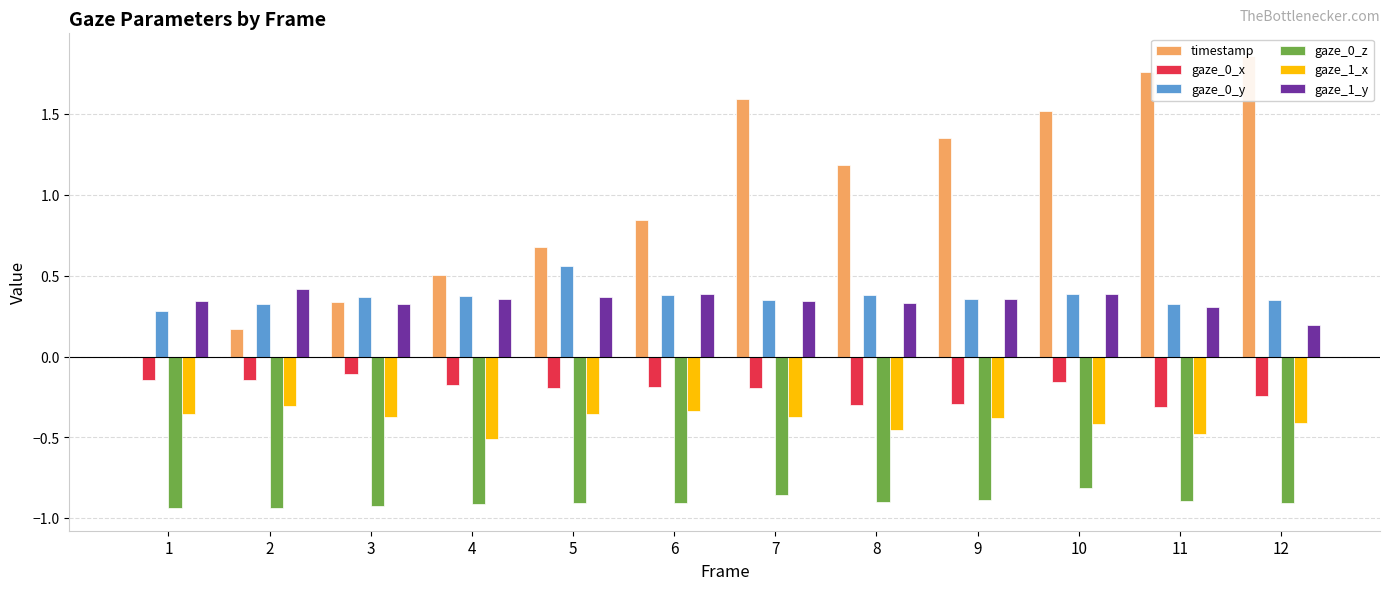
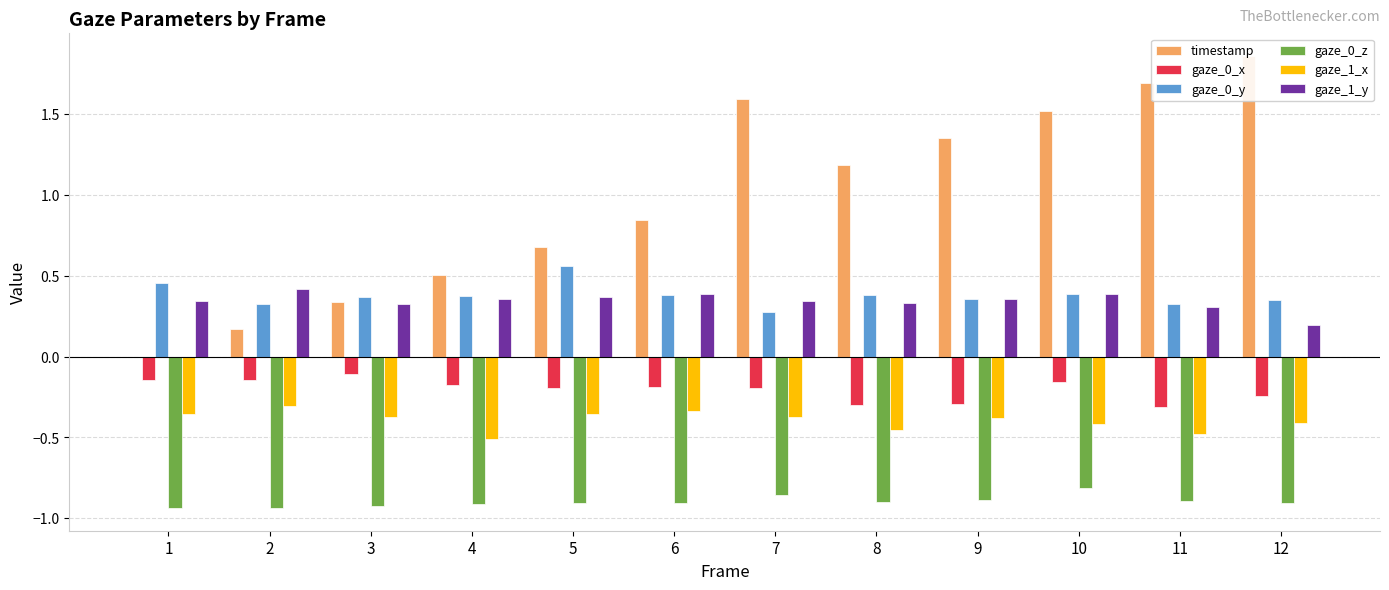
gaze_0_y, 1: 0.28 -> 0.46
gaze_0_y, 7: 0.35 -> 0.28
timestamp, 11: 1.76 -> 1.69
